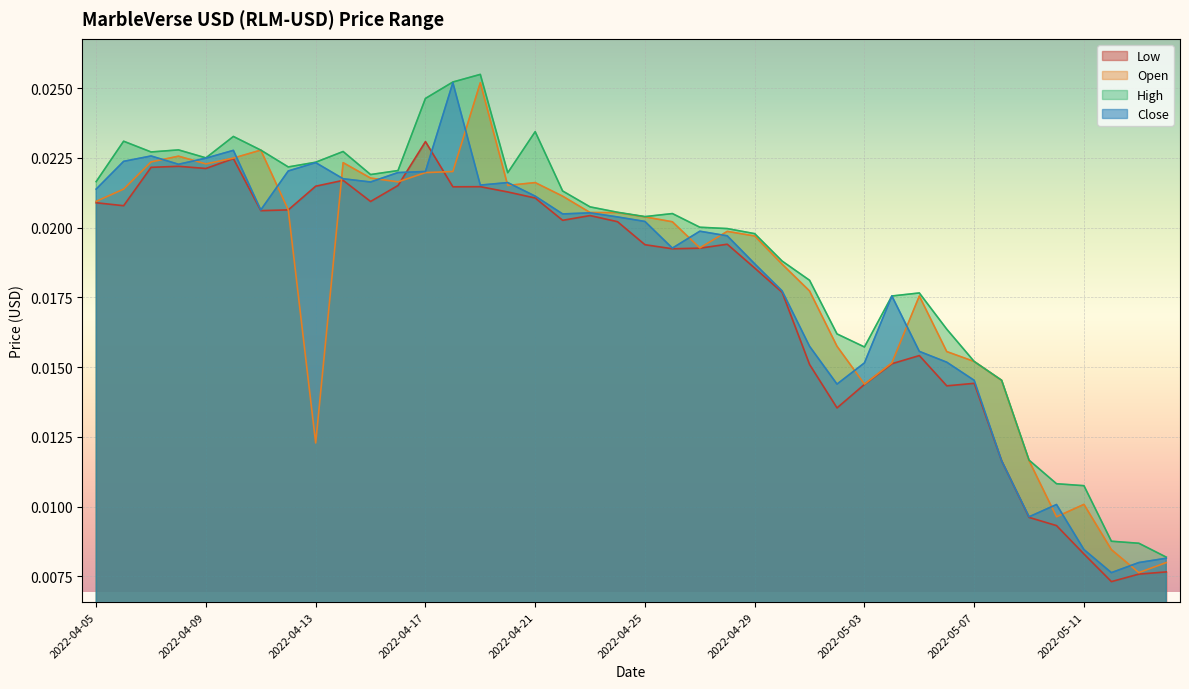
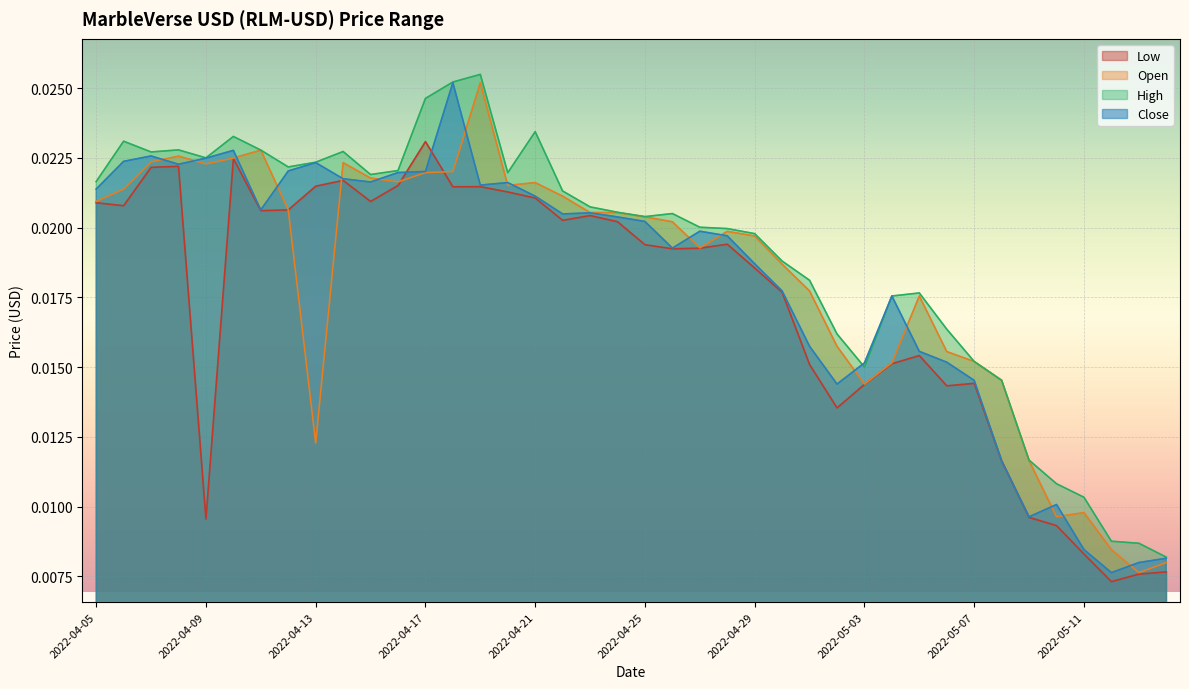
Low, 2022-04-09: 0.0221 -> 0.0096
High, 2022-05-03: 0.0157 -> 0.0150
Open, 2022-05-11: 0.0101 -> 0.0098
High, 2022-05-11: 0.0107 -> 0.0103
